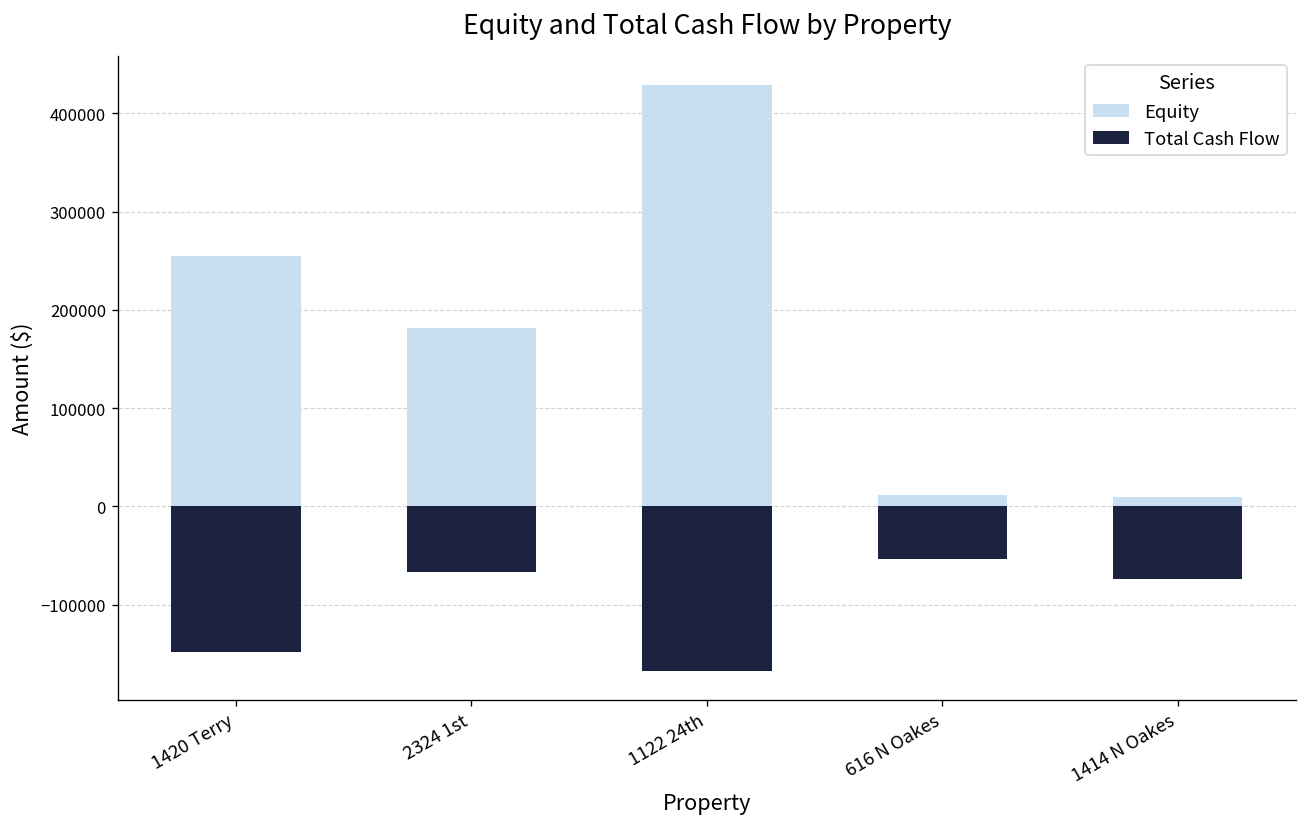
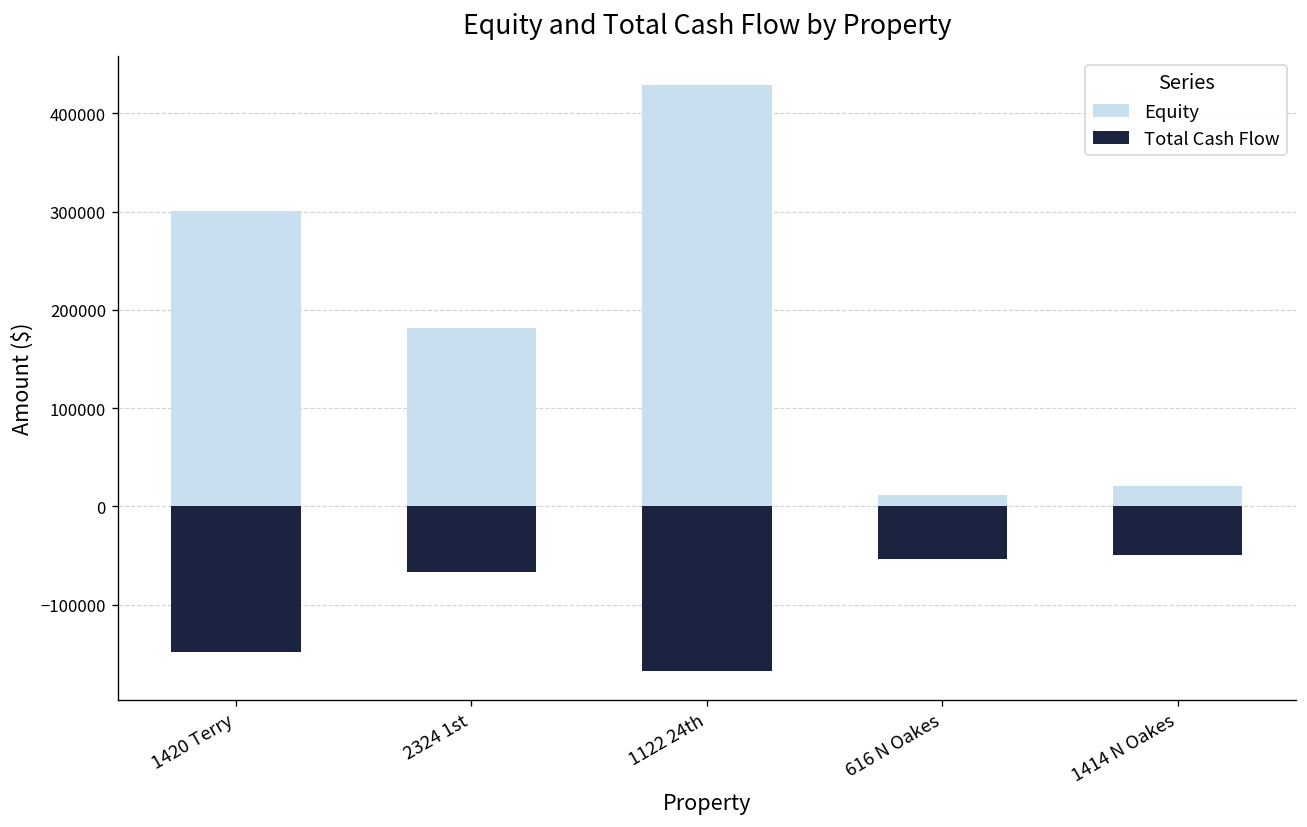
Equity, 1420 Terry: 250000 -> 300000
Equity, 1414 N Oakes: 10000 -> 20000
Total Cash Flow, 1414 N Oakes: -70000 -> -50000
